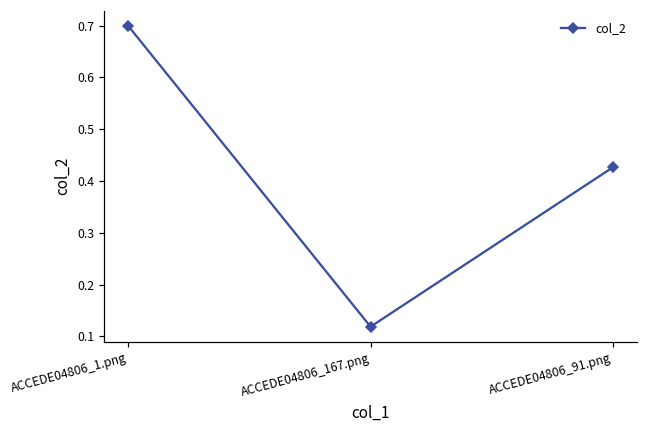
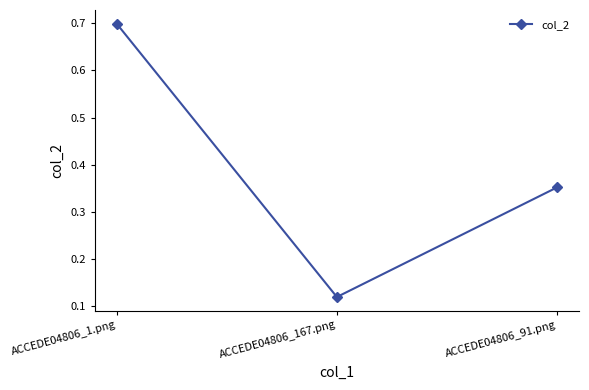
ACCEDE04806_91.png: 0.43 -> 0.35
